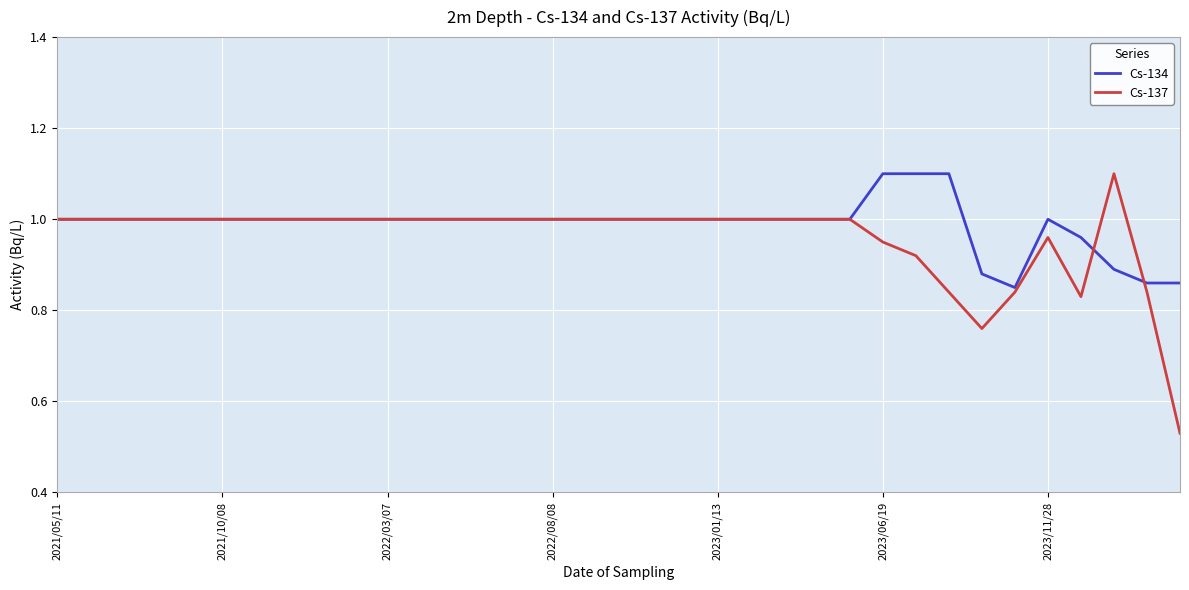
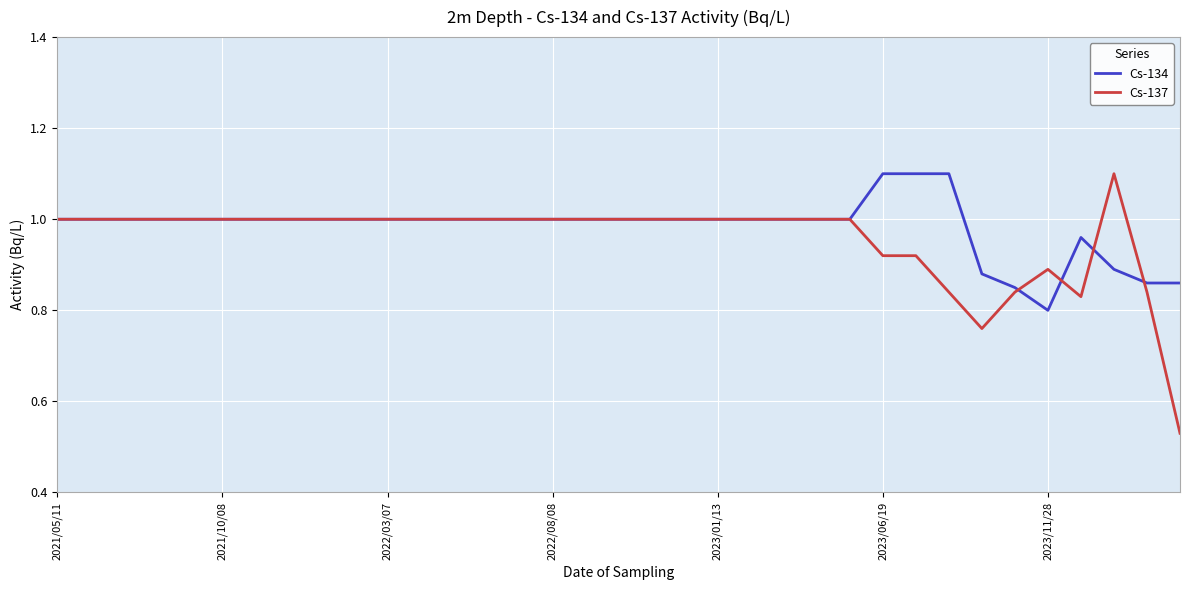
Cs-137, 2023/06/19: 0.95 -> 0.92
Cs-134, 2023/11/28: 1.0 -> 0.8
Cs-137, 2023/11/28: 0.96 -> 0.89
